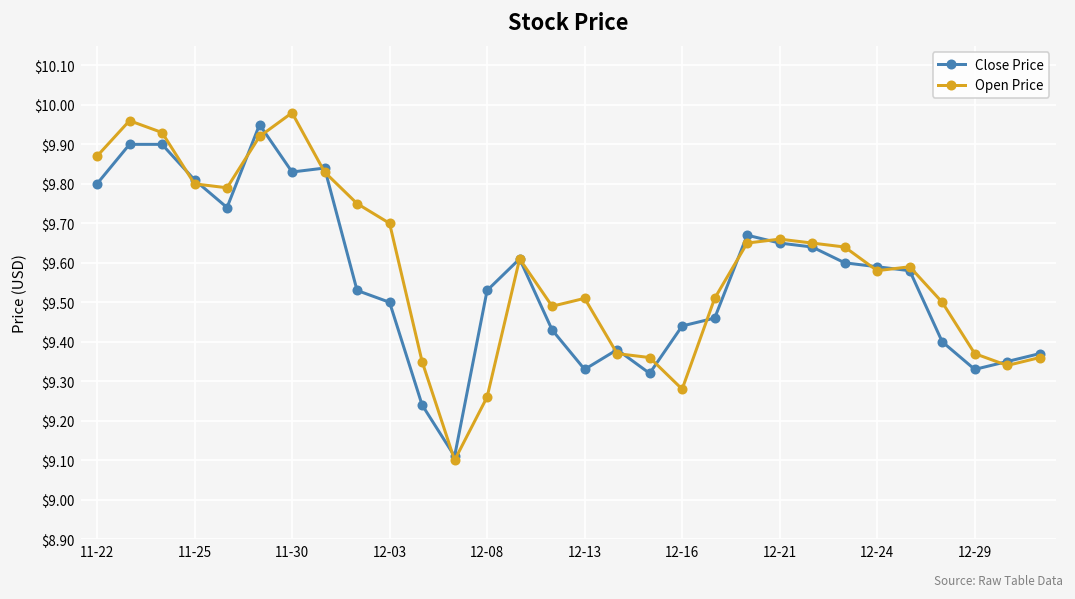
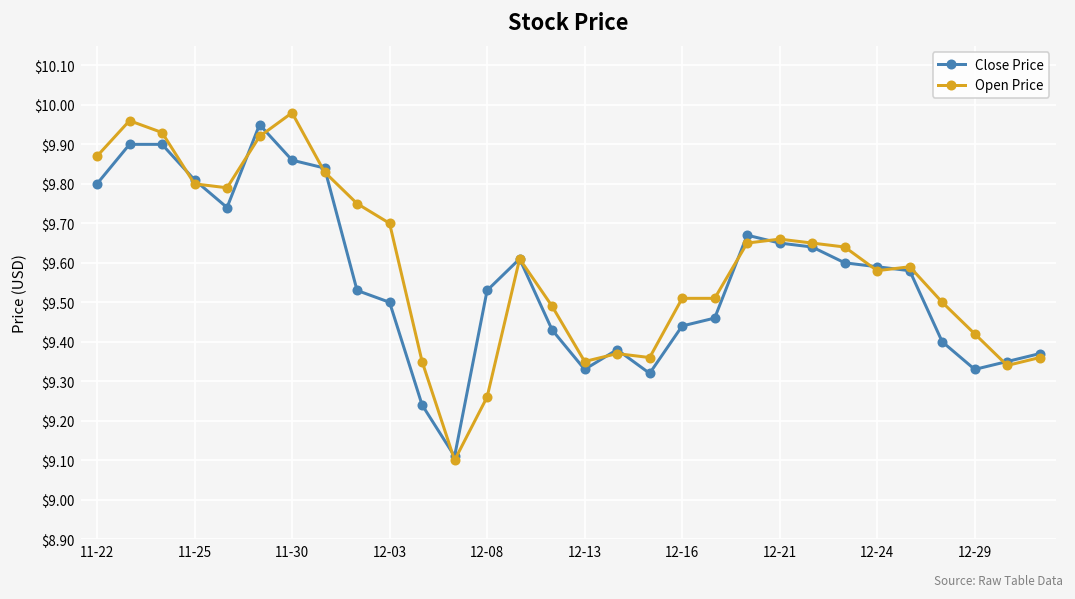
Close Price, 11-30: $9.83 -> $9.86
Open Price, 12-13: $9.51 -> $9.35
Open Price, 12-16: $9.28 -> $9.51
Open Price, 12-29: $9.37 -> $9.42
